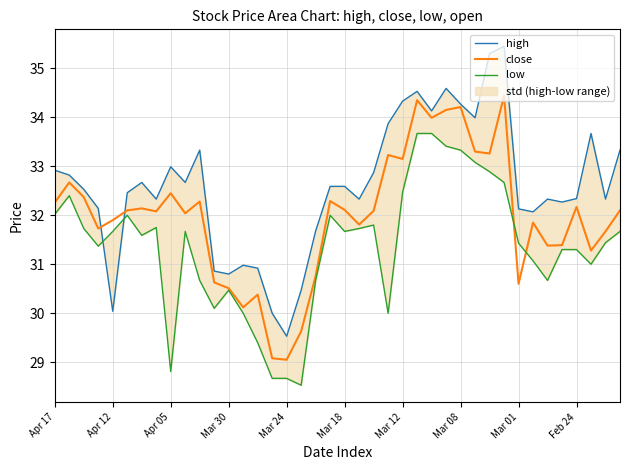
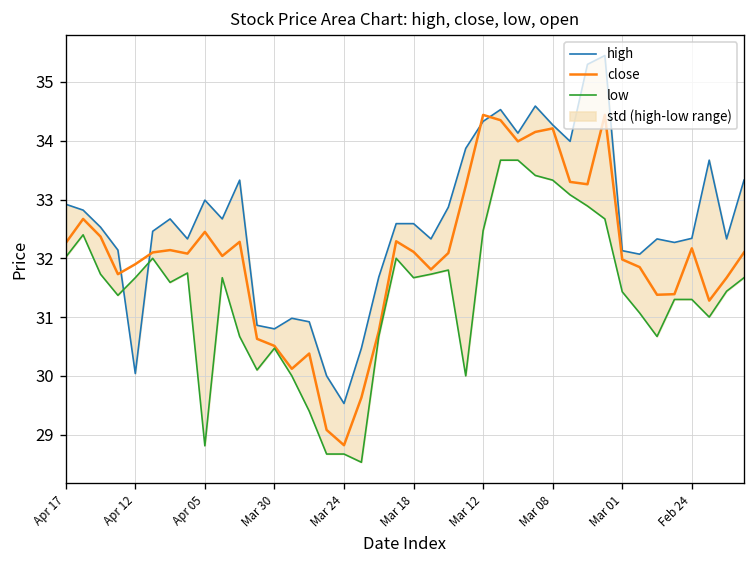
close, Mar 24: 29.1 -> 28.8
close, Mar 12: 33.2 -> 34.4
close, Mar 01: 30.6 -> 32.0
